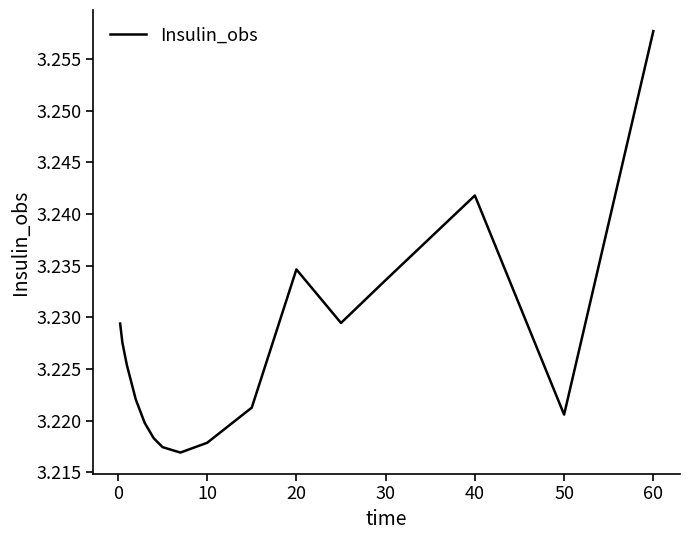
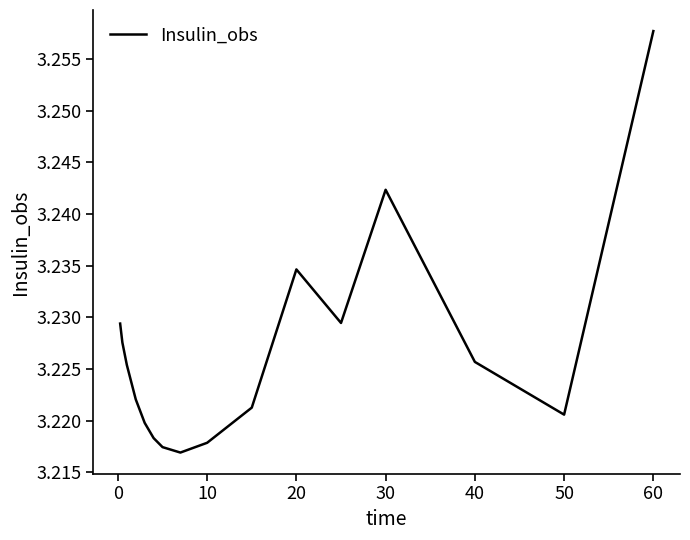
30: 3.2336 -> 3.2424
40: 3.2418 -> 3.2257
